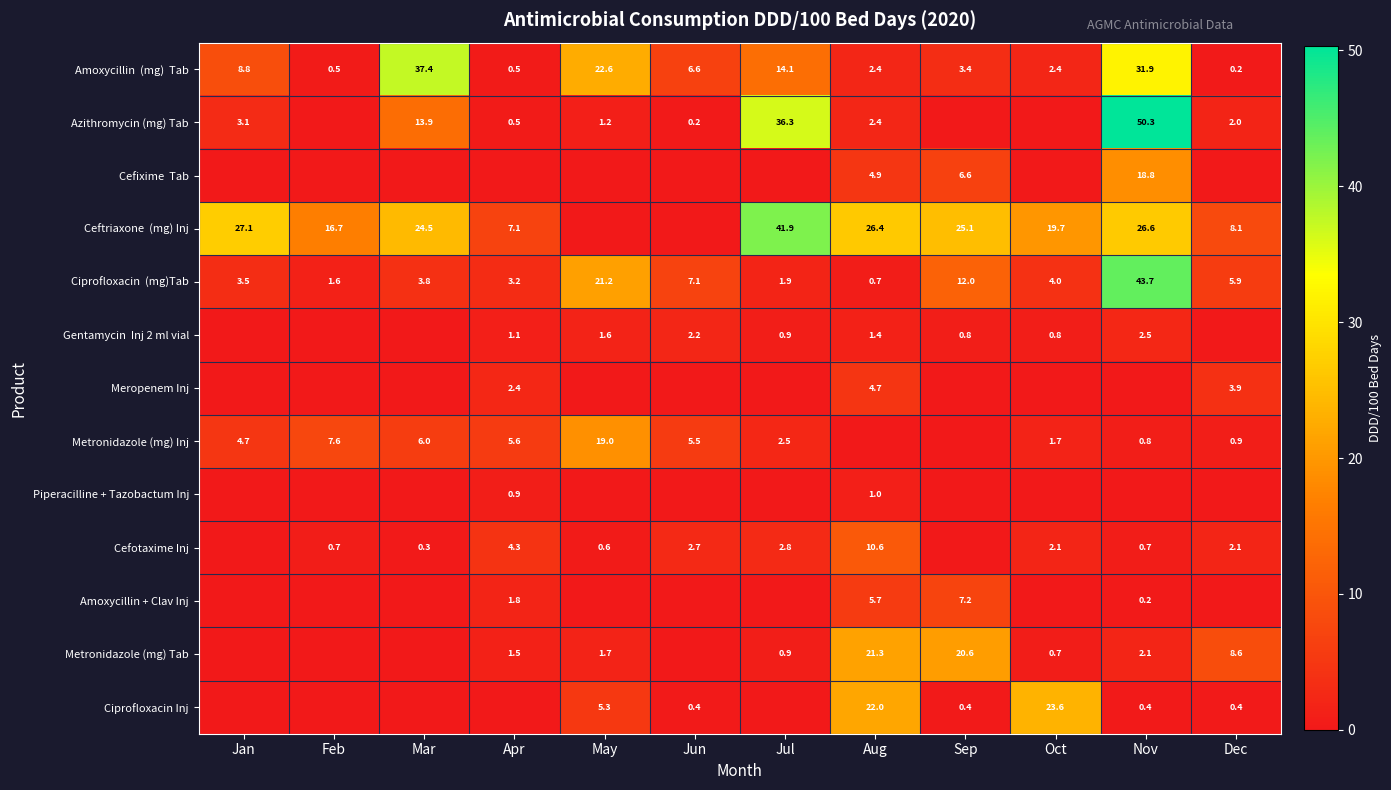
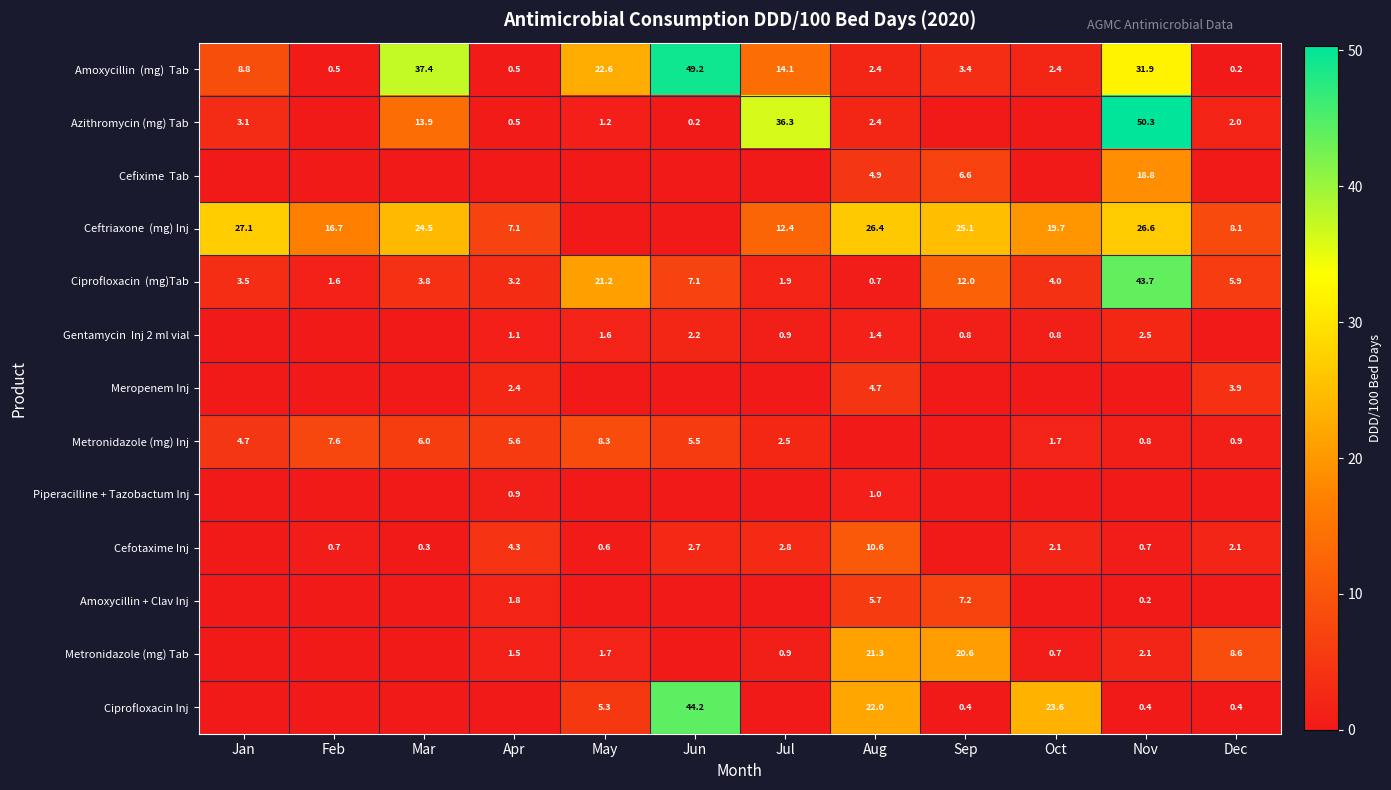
Amoxycillin (mg) Tab, Jun: 6.6 -> 49.2
Ceftriaxone (mg) Inj, Jul: 41.9 -> 12.4
Metronidazole (mg) Inj, May: 19.0 -> 8.3
Ciprofloxacin Inj, Jun: 0.4 -> 44.2
